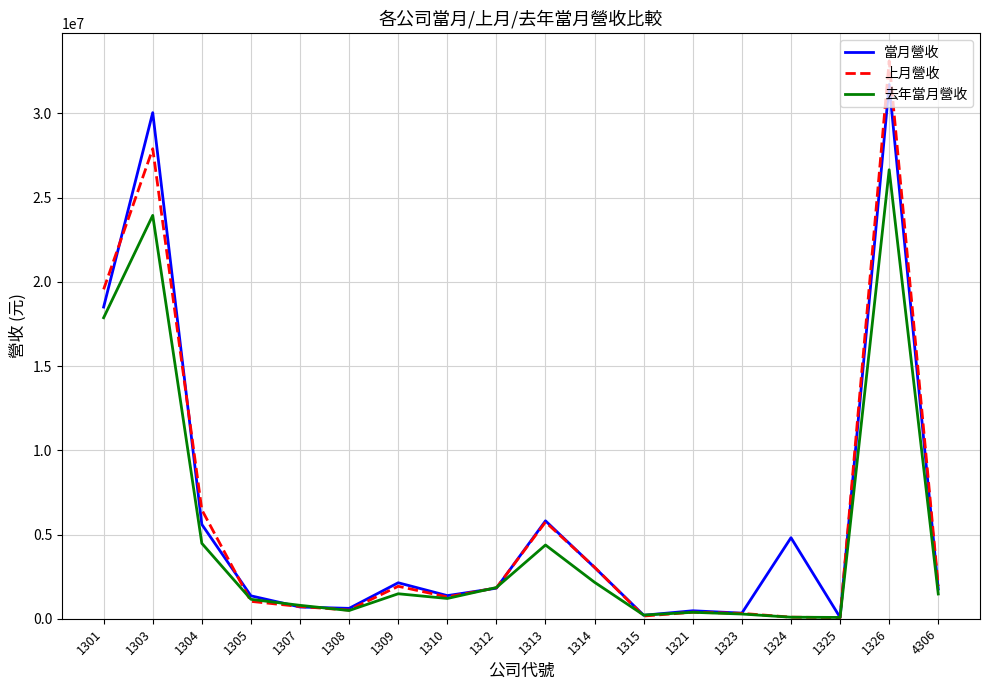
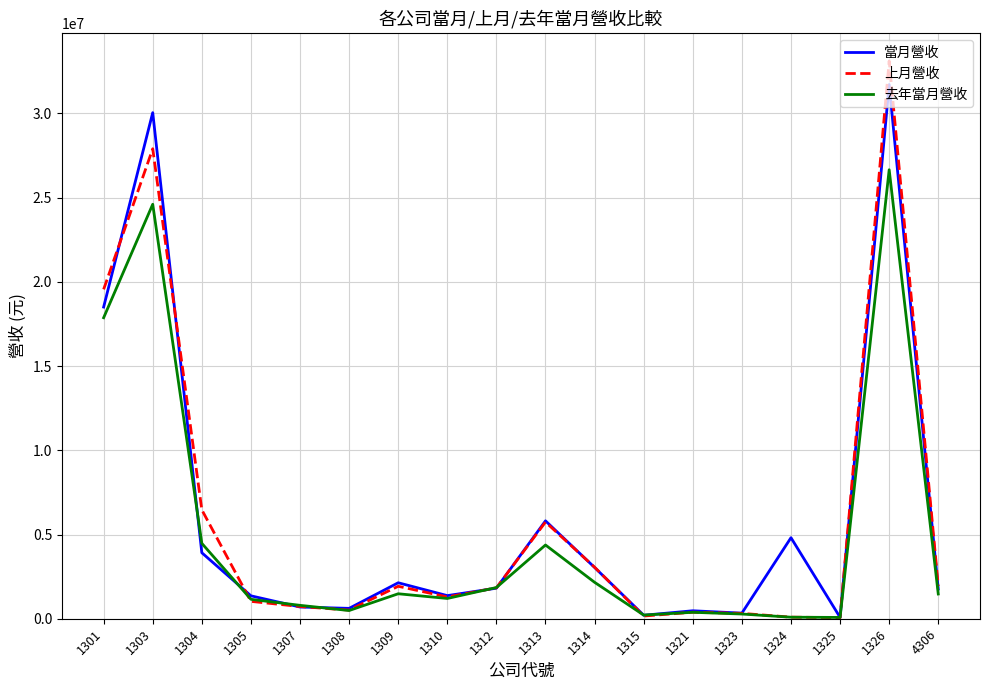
去年當月營收, 1303: 23900000 -> 24600000
當月營收, 1304: 5600000 -> 3900000
